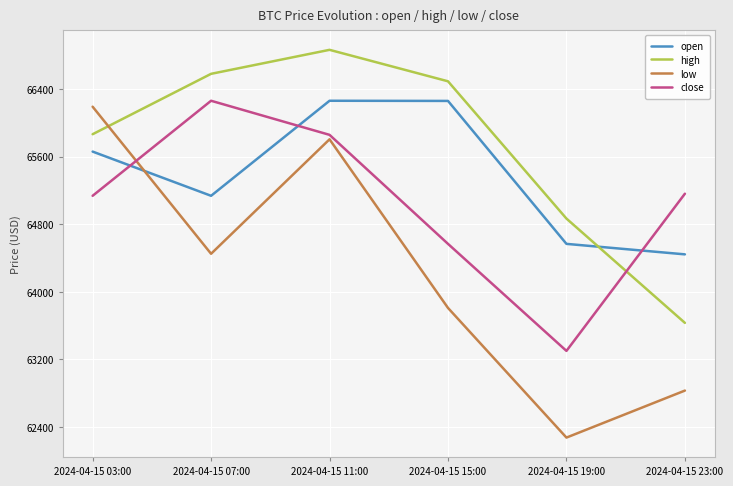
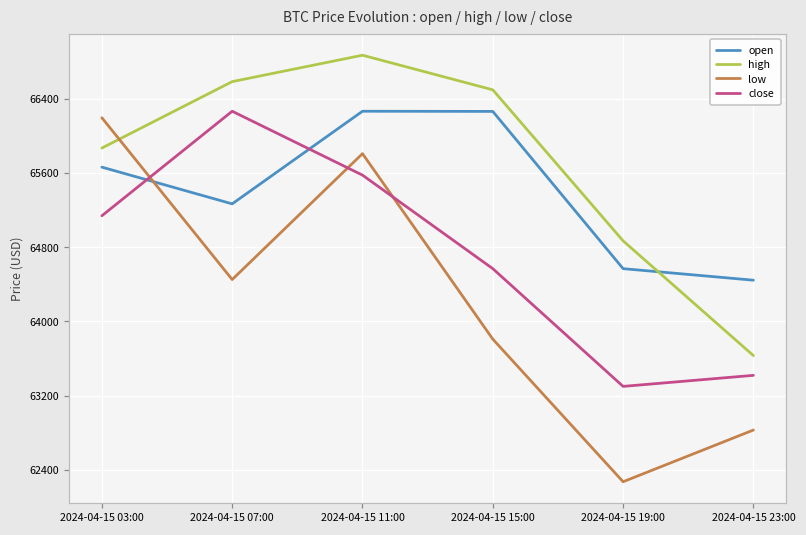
open, 2024-04-15 07:00: 65100 -> 65300
close, 2024-04-15 11:00: 65900 -> 65600
close, 2024-04-15 23:00: 65200 -> 63400
